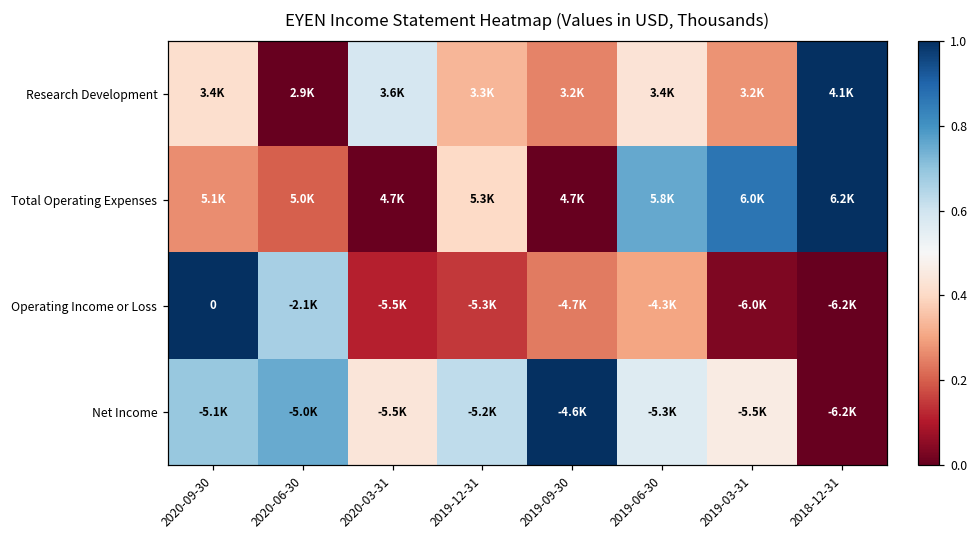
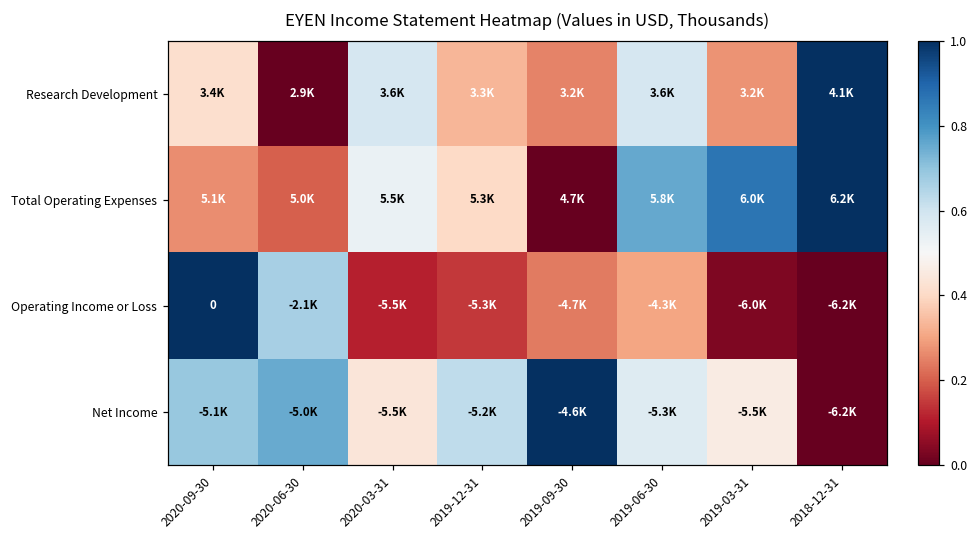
Research Development, 2019-06-30: 3.4K -> 3.6K
Total Operating Expenses, 2020-03-31: 4.7K -> 5.5K
